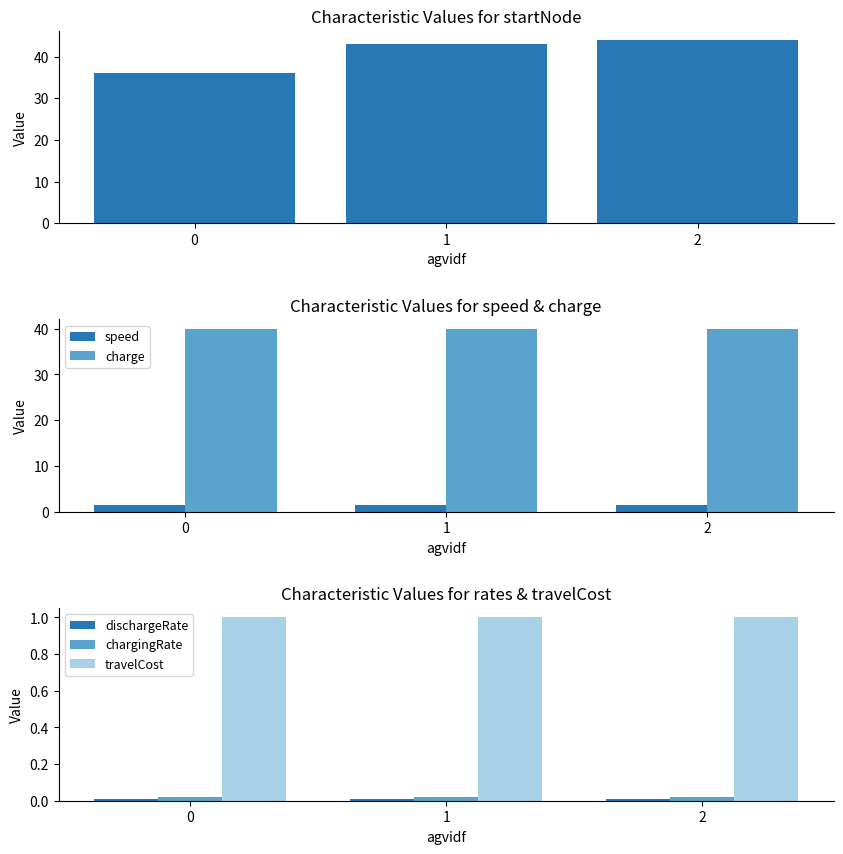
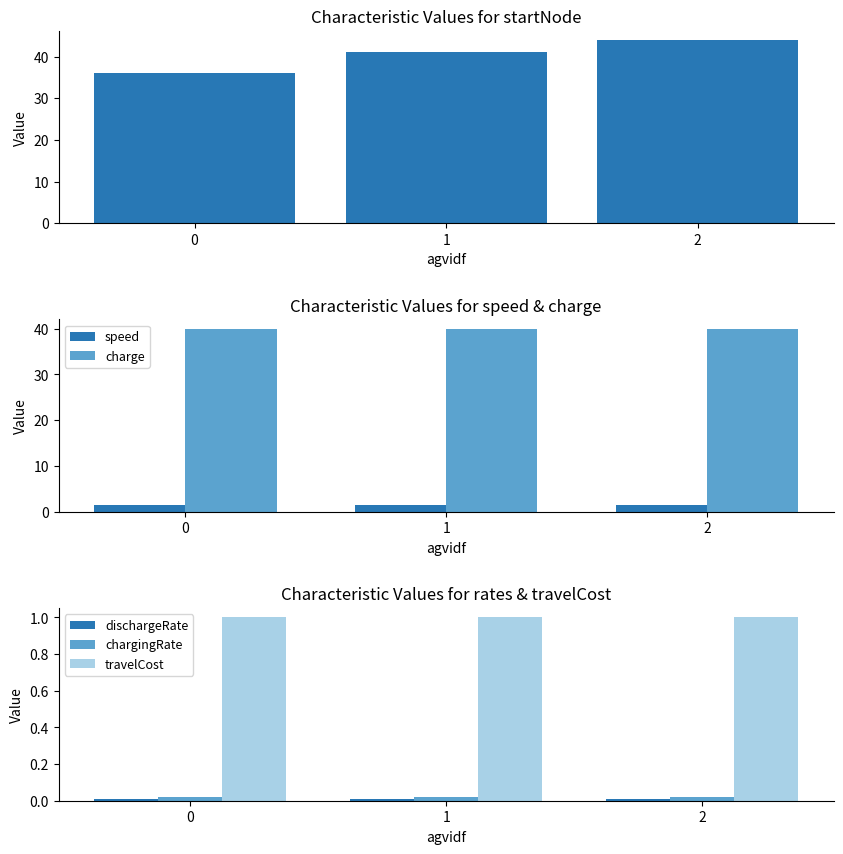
Characteristic Values for startNode, 1: 43 -> 41
